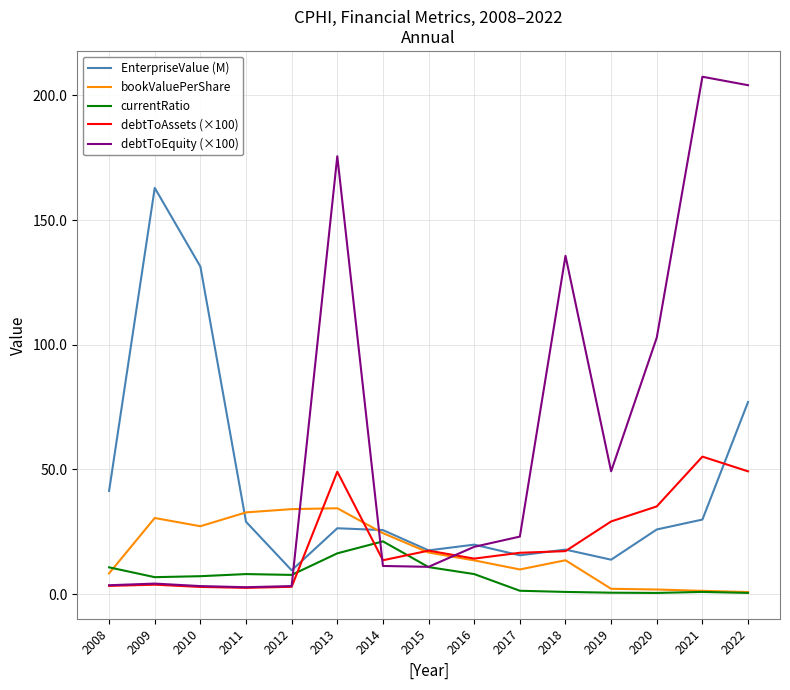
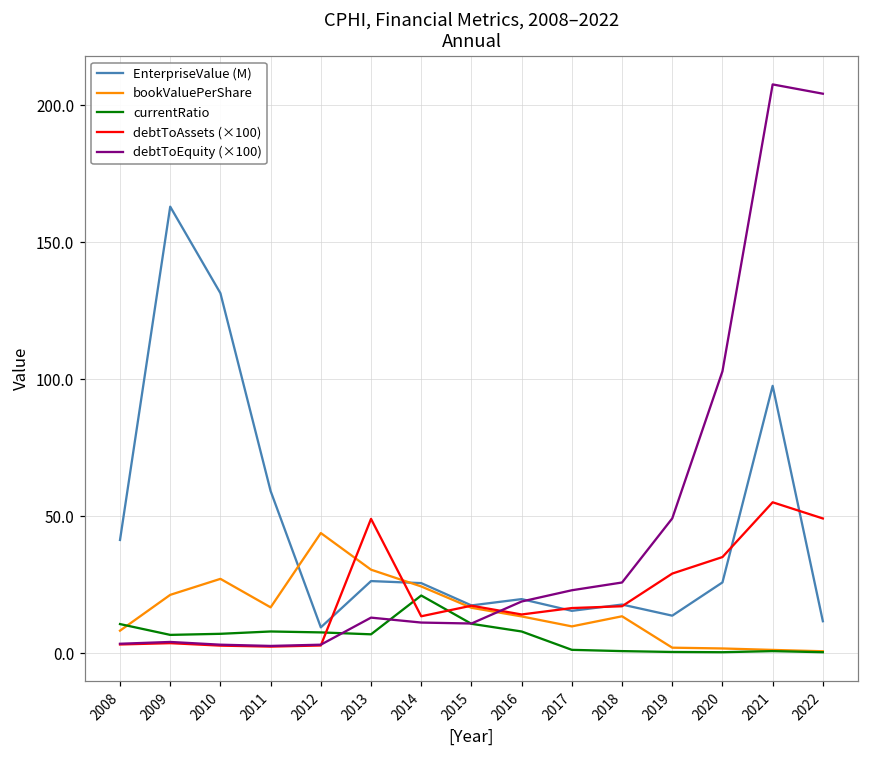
bookValuePerShare, 2009: 31 -> 21
EnterpriseValue (M), 2011: 29 -> 59
bookValuePerShare, 2011: 33 -> 17
bookValuePerShare, 2012: 34 -> 44
bookValuePerShare, 2013: 34 -> 31
currentRatio, 2013: 16 -> 7
debtToEquity (×100), 2013: 176 -> 13
debtToEquity (×100), 2018: 136 -> 26
EnterpriseValue (M), 2021: 30 -> 98
EnterpriseValue (M), 2022: 77 -> 12
